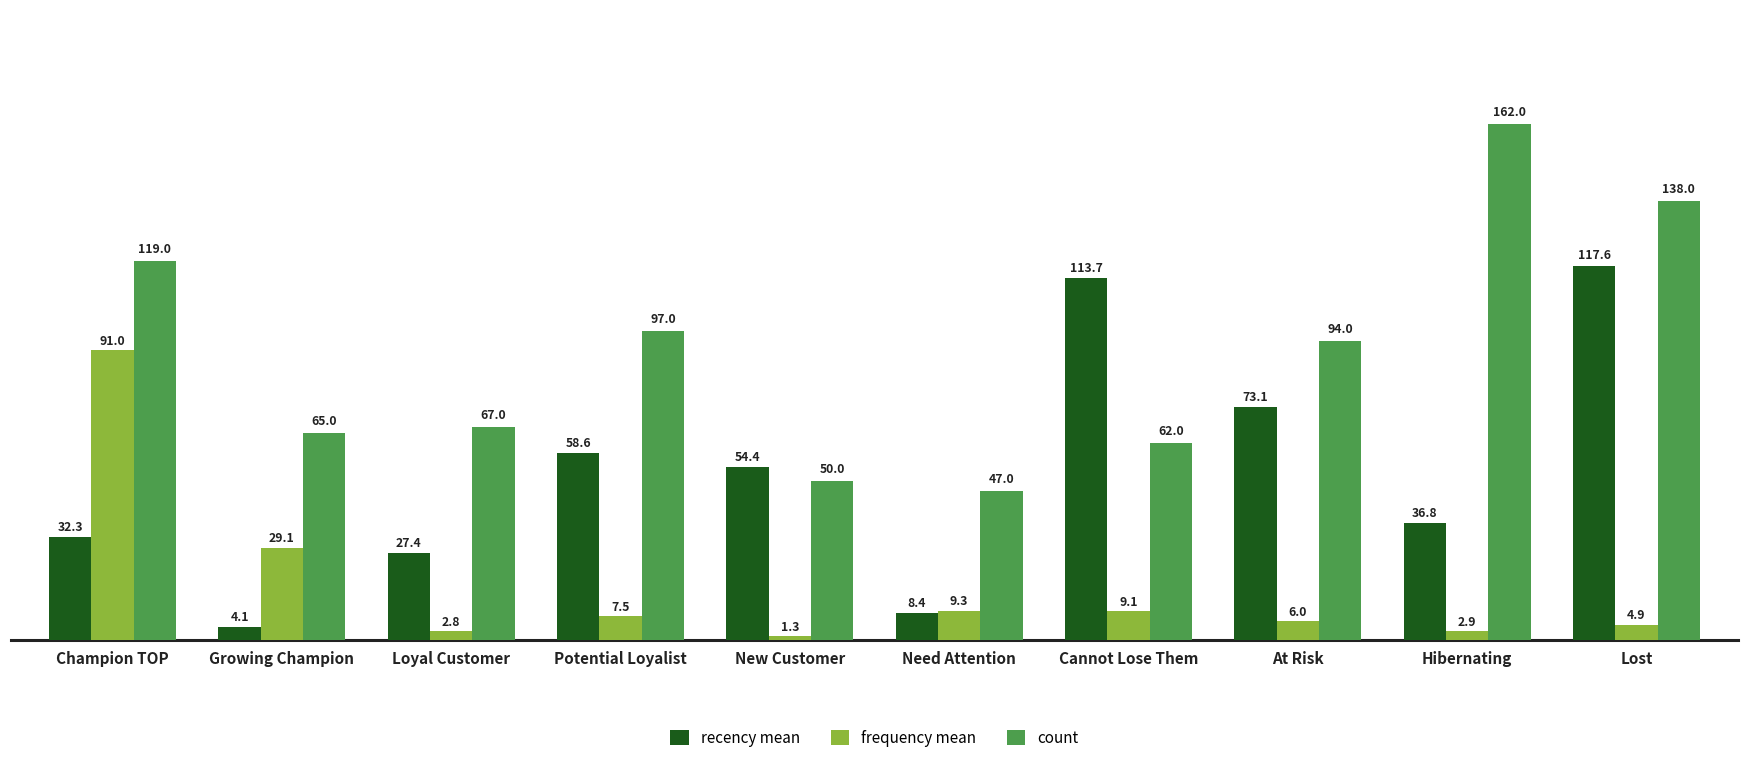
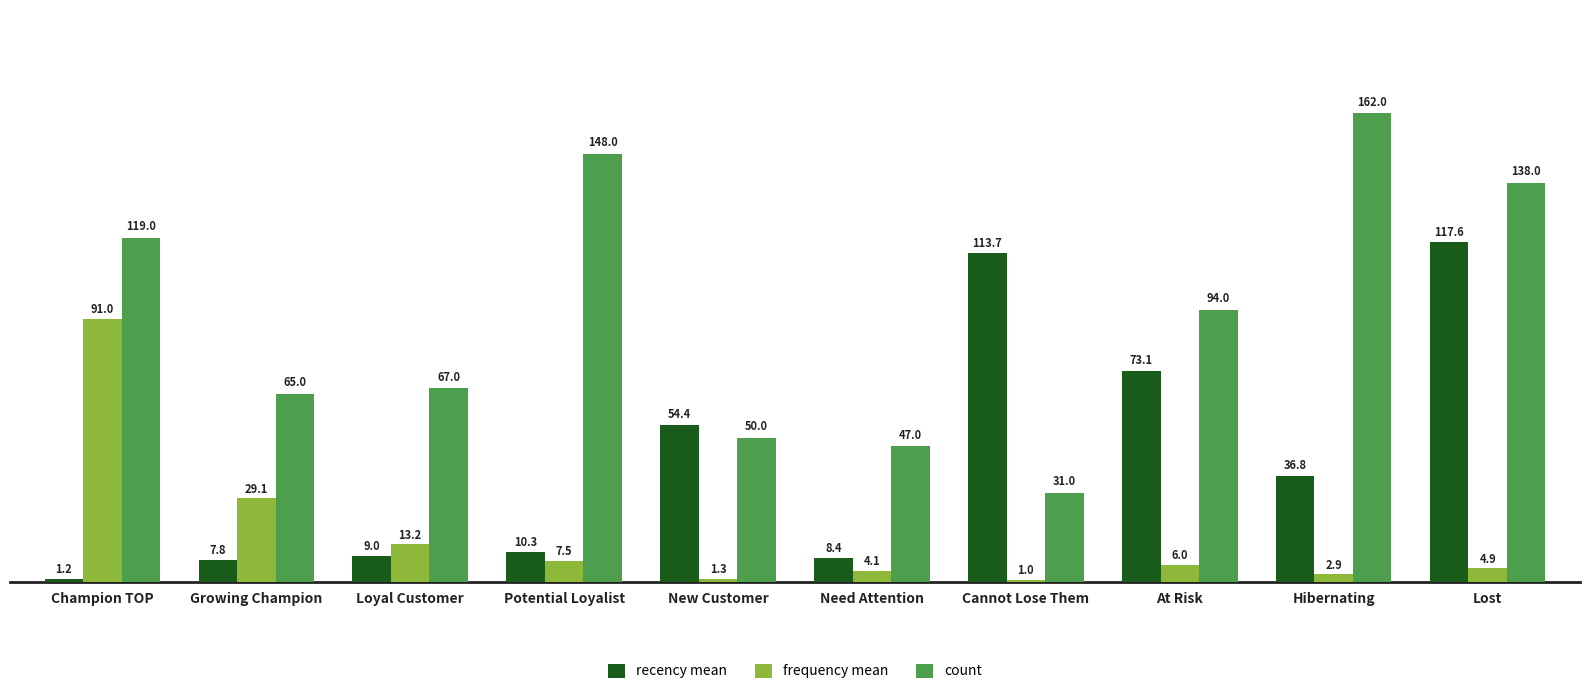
recency mean, Champion TOP: 32.3 -> 1.2
recency mean, Growing Champion: 4.1 -> 7.8
recency mean, Loyal Customer: 27.4 -> 9.0
frequency mean, Loyal Customer: 2.8 -> 13.2
recency mean, Potential Loyalist: 58.6 -> 10.3
count, Potential Loyalist: 97.0 -> 148.0
frequency mean, Need Attention: 9.3 -> 4.1
frequency mean, Cannot Lose Them: 9.1 -> 1.0
count, Cannot Lose Them: 62.0 -> 31.0
